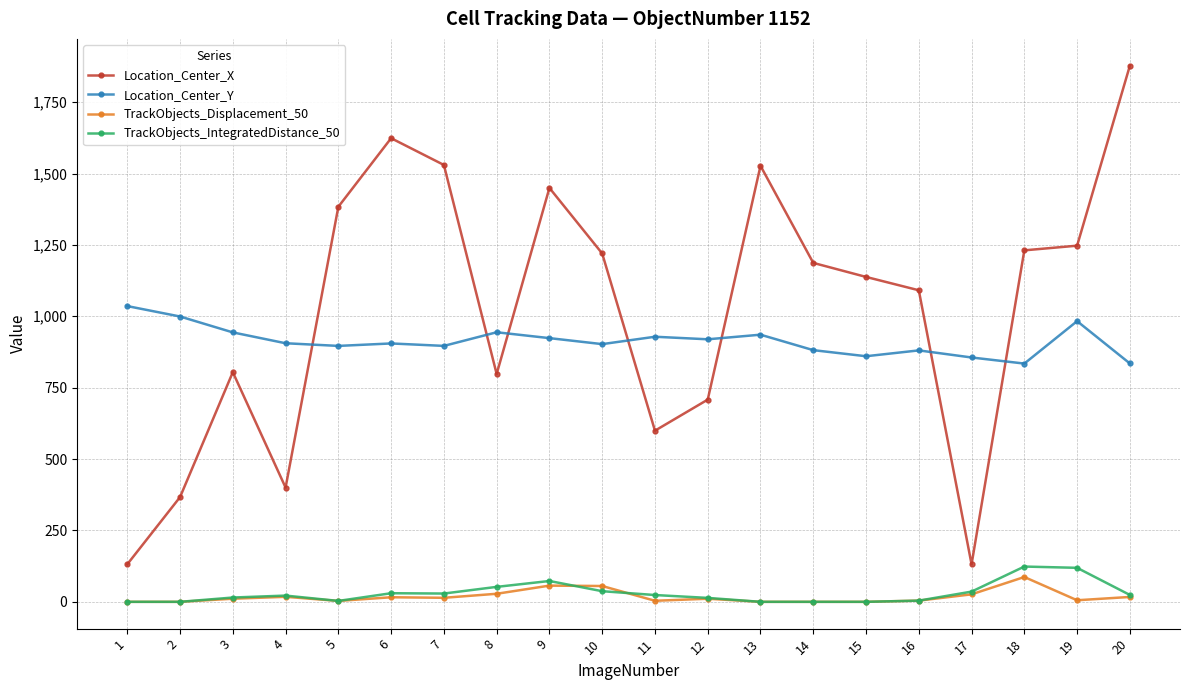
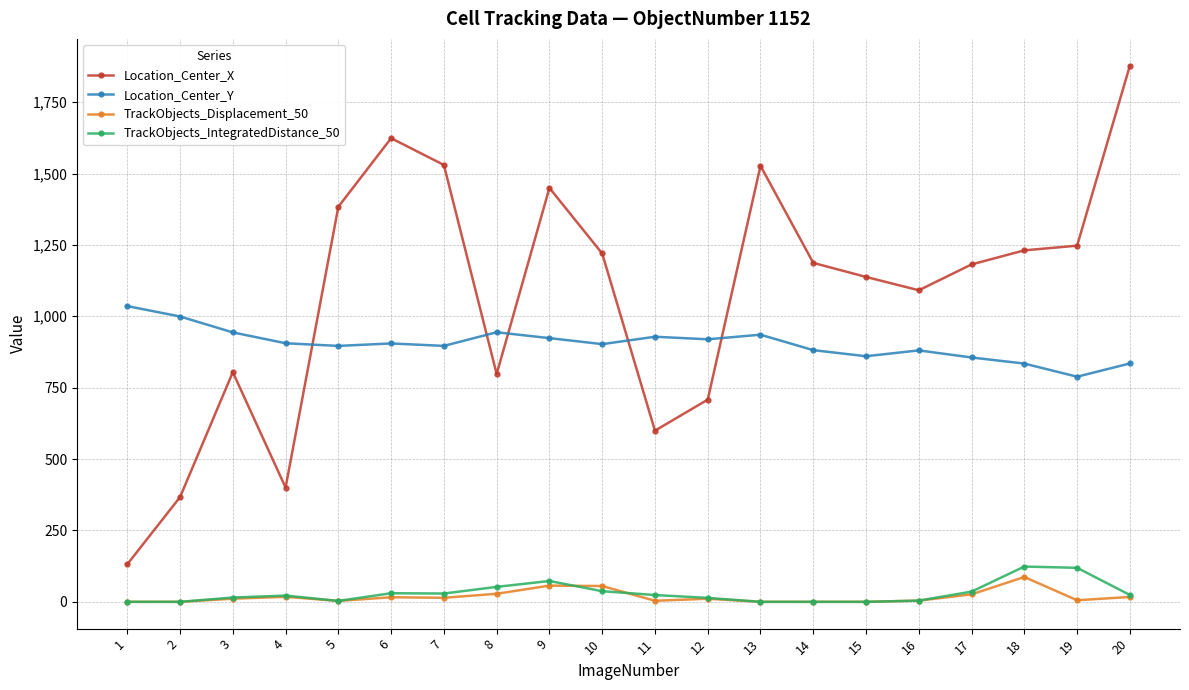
Location_Center_X, 17: 130 -> 1,180
Location_Center_Y, 19: 980 -> 790
